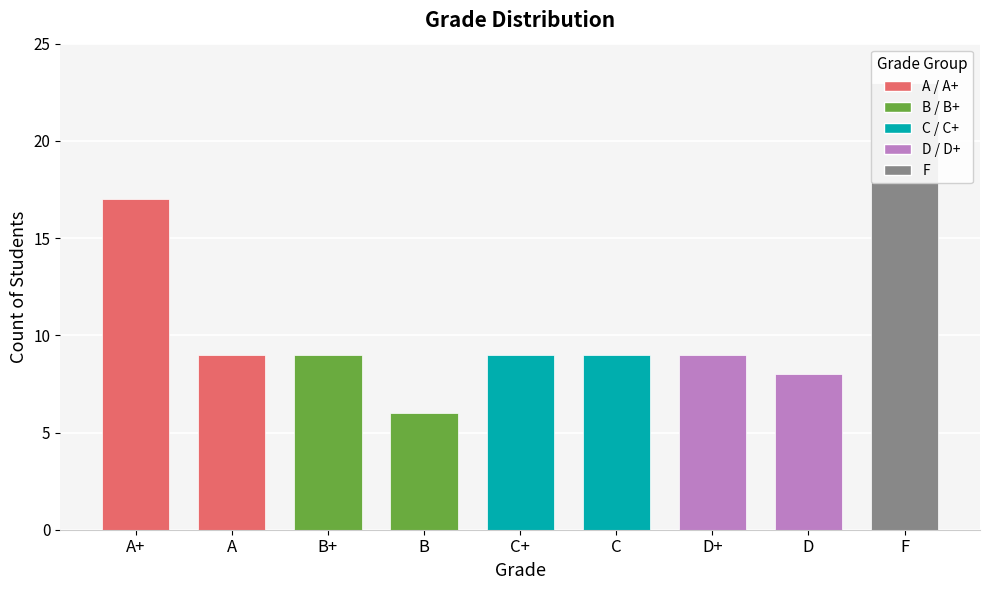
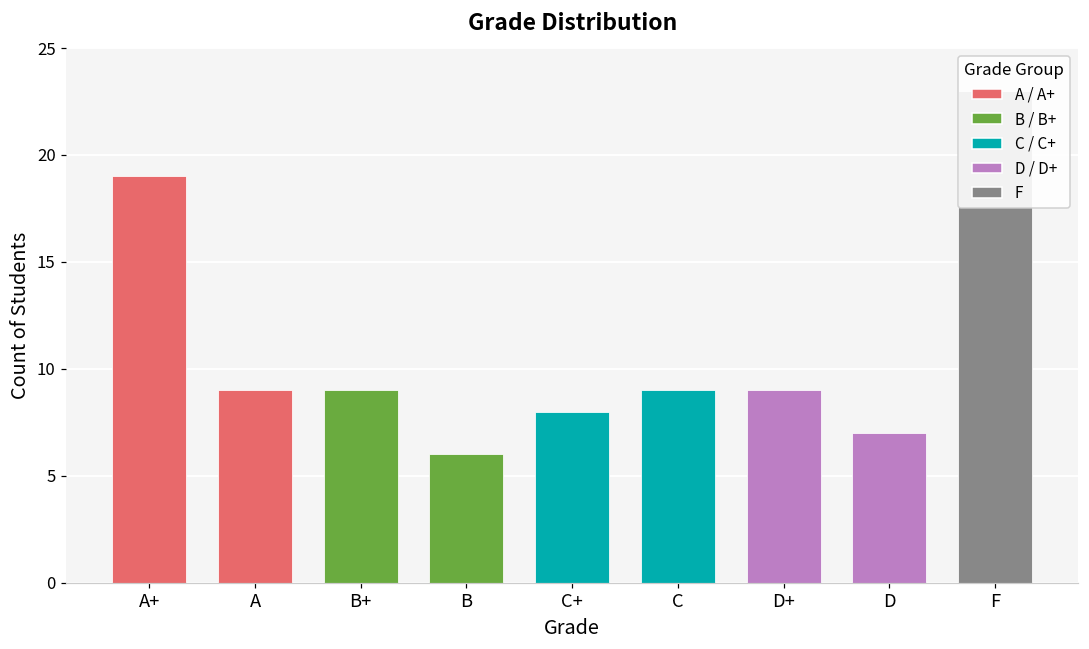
A+: 17 -> 19
C+: 9 -> 8
D: 8 -> 7
